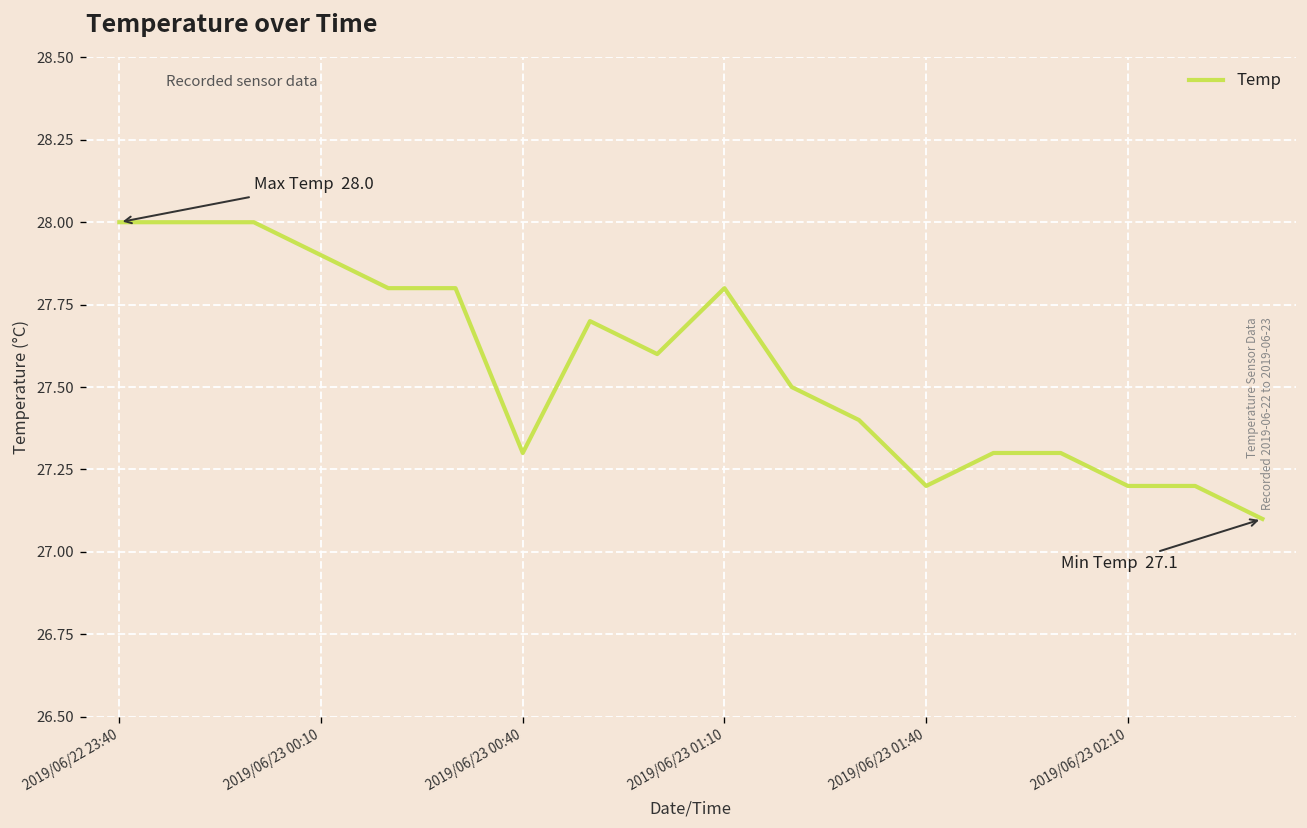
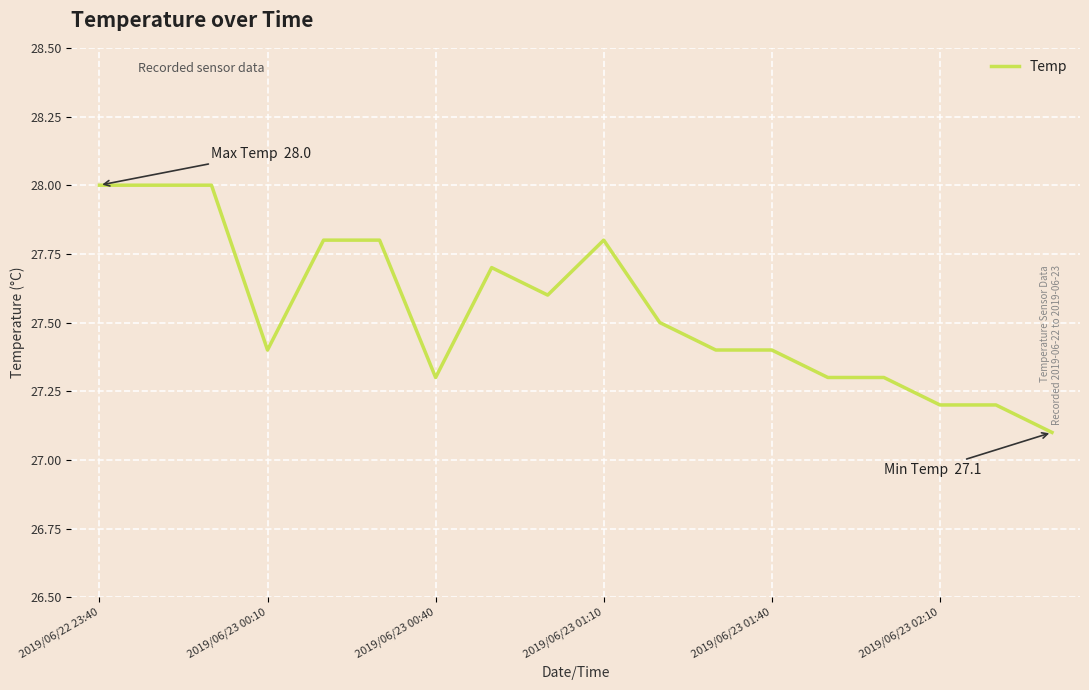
2019/06/23 00:10: 27.9 -> 27.4
2019/06/23 01:40: 27.2 -> 27.4
